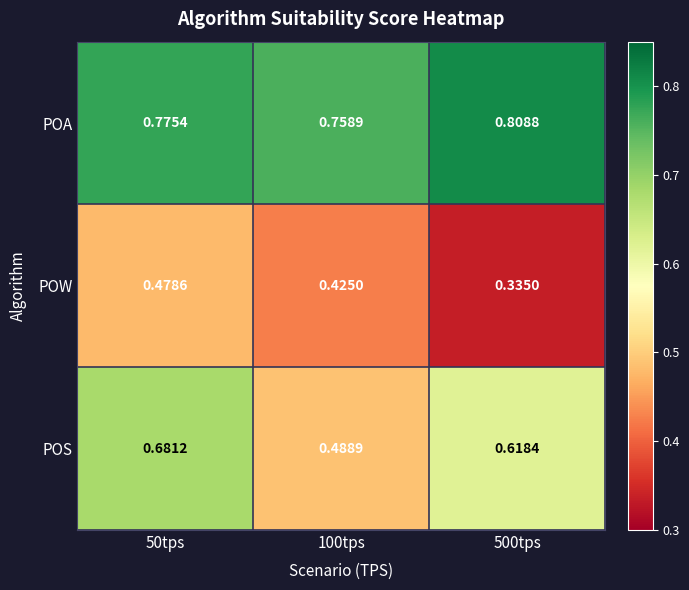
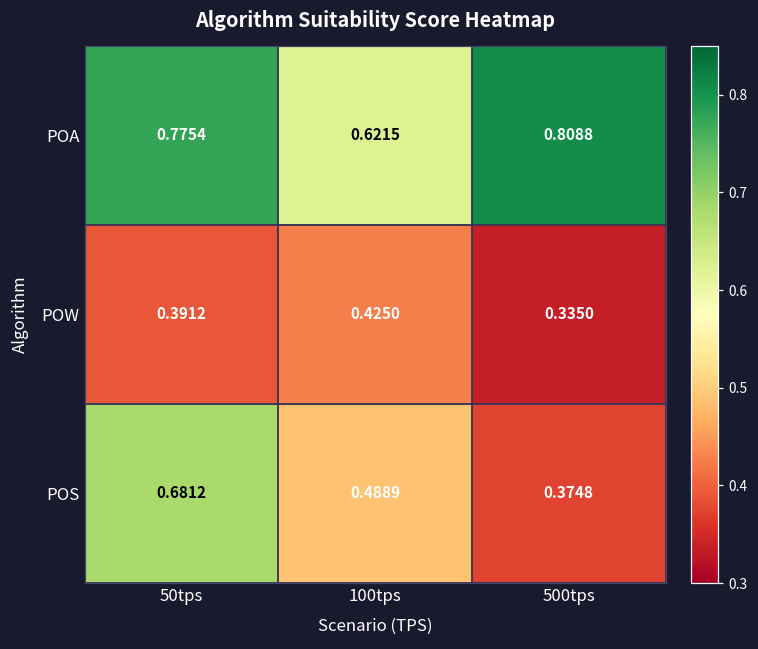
POA, 100tps: 0.7589 -> 0.6215
POW, 50tps: 0.4786 -> 0.3912
POS, 500tps: 0.6184 -> 0.3748
